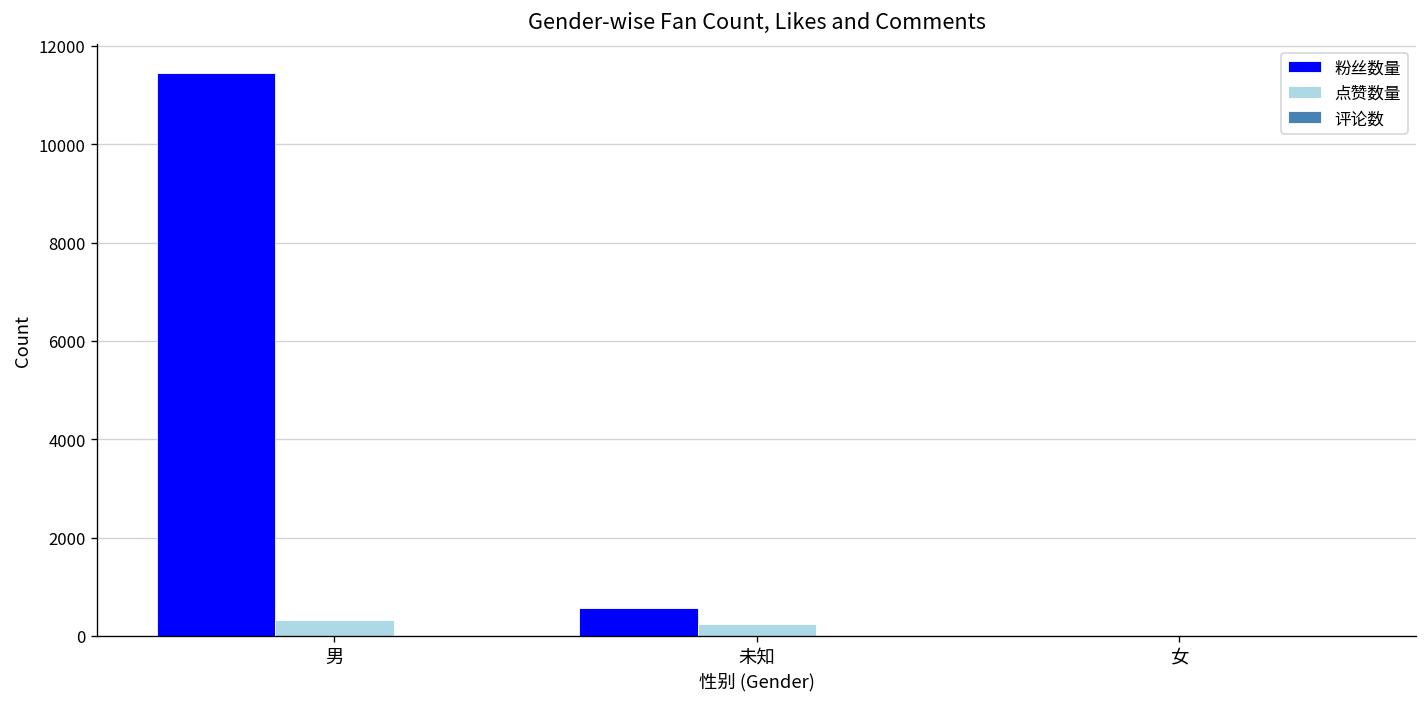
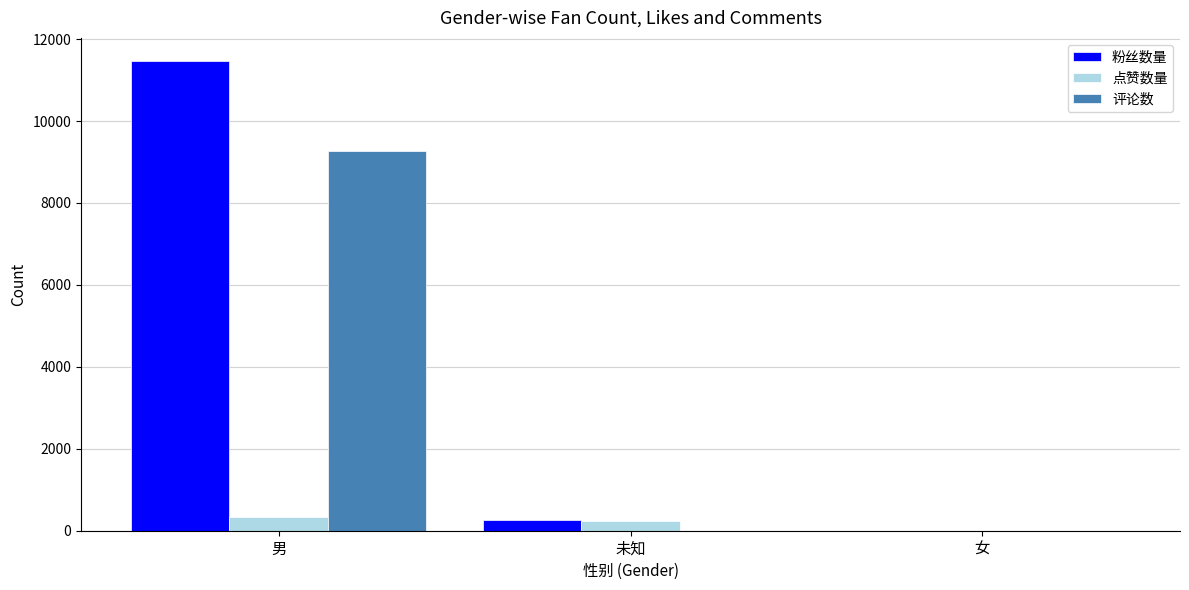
评论数, 男: 0 -> 9300
粉丝数量, 未知: 600 -> 300
